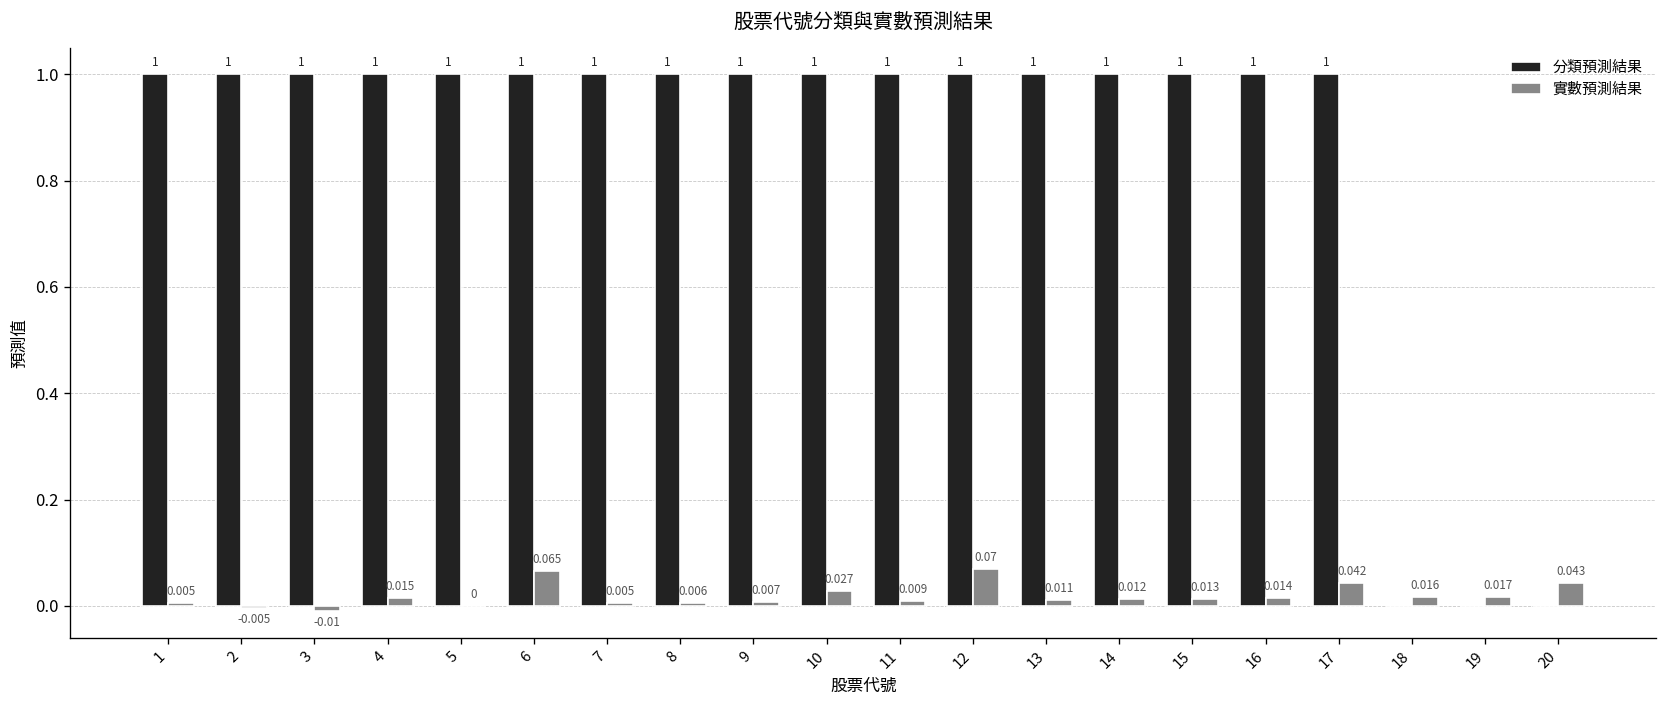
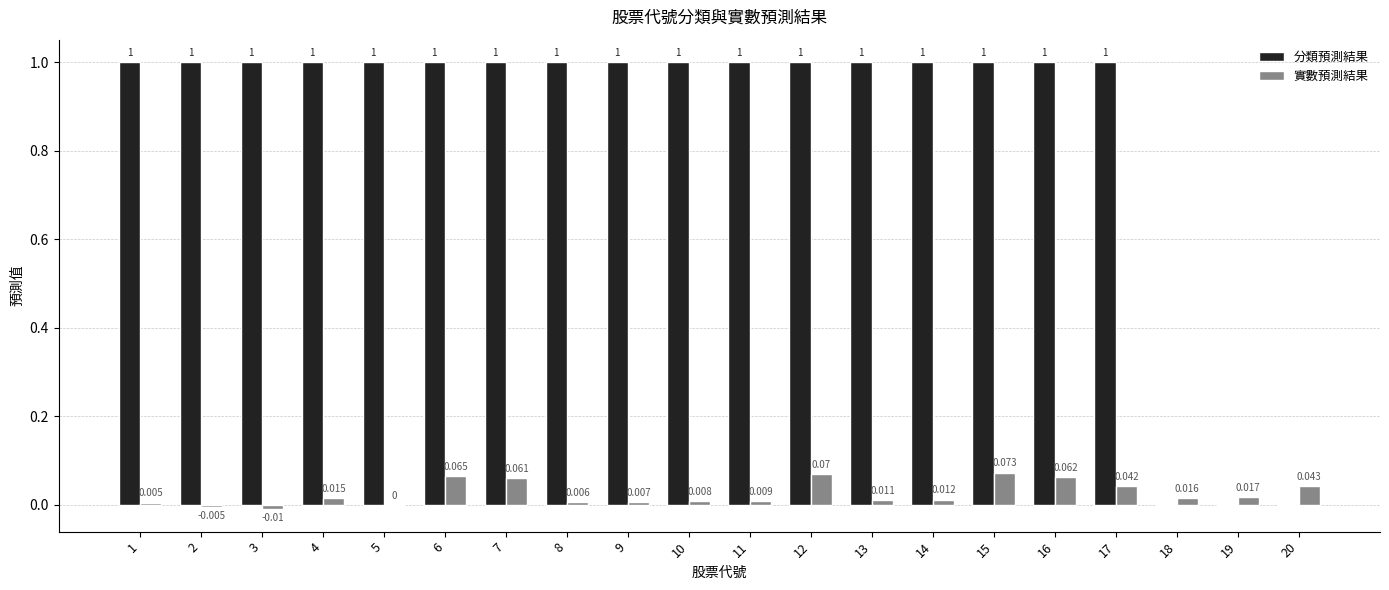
實數預測結果, 7: 0.005 -> 0.061
實數預測結果, 10: 0.027 -> 0.008
實數預測結果, 15: 0.013 -> 0.073
實數預測結果, 16: 0.014 -> 0.062
